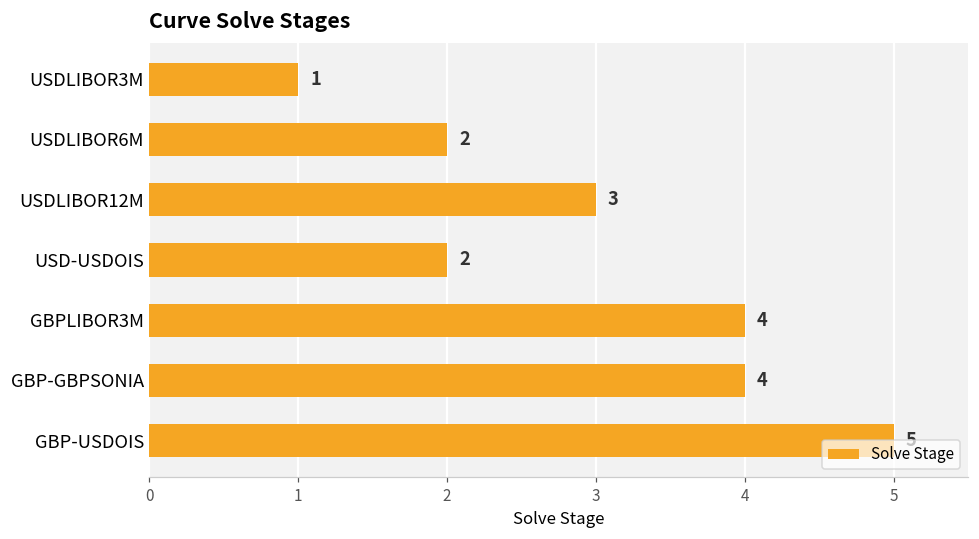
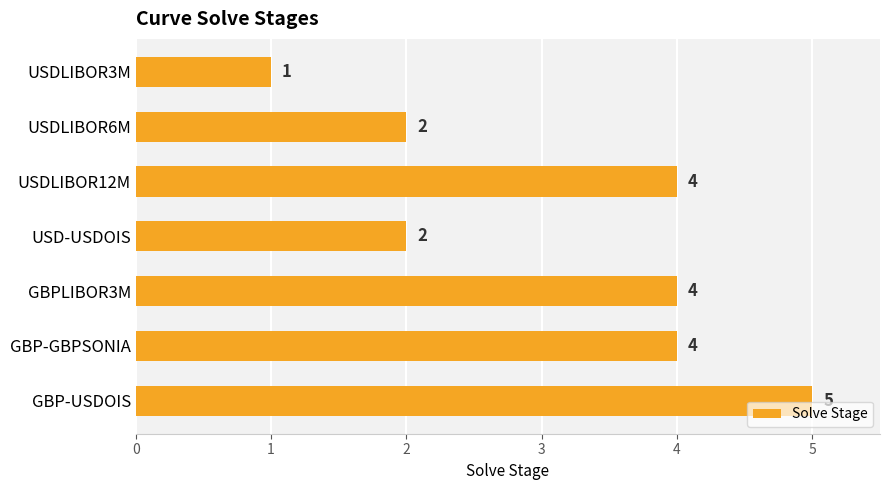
USDLIBOR12M: 3 -> 4
